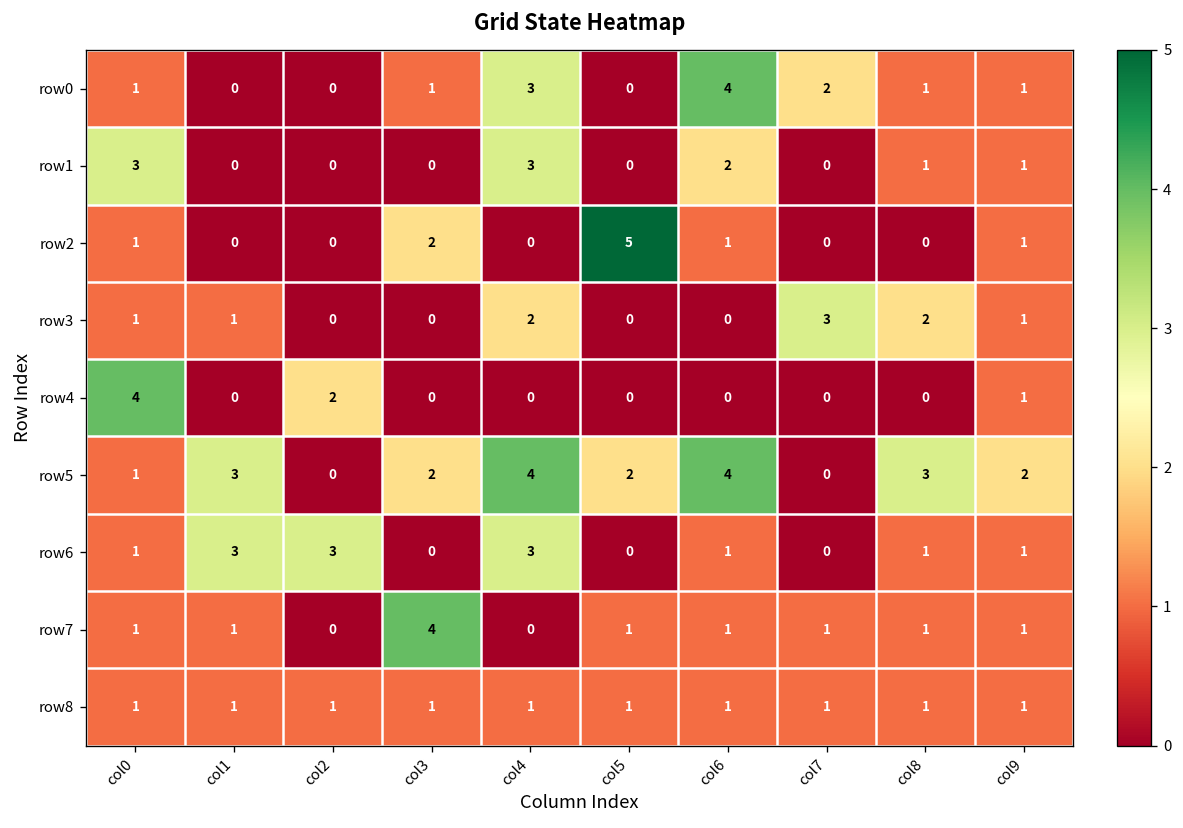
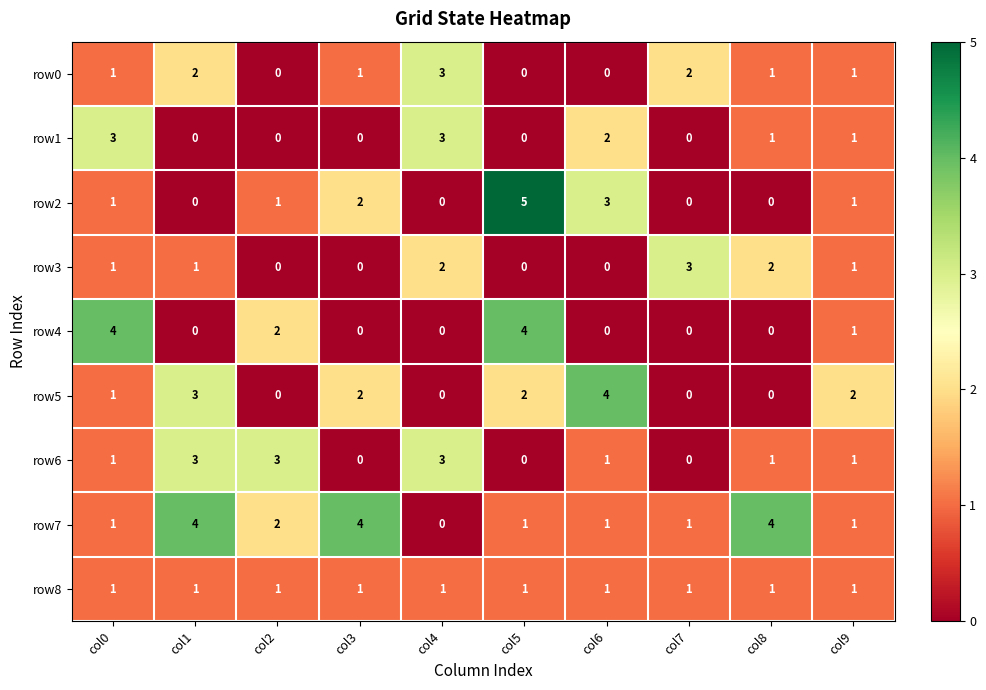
row0, col1: 0 -> 2
row0, col6: 4 -> 0
row2, col2: 0 -> 1
row2, col6: 1 -> 3
row4, col5: 0 -> 4
row5, col4: 4 -> 0
row5, col8: 3 -> 0
row7, col1: 1 -> 4
row7, col2: 0 -> 2
row7, col8: 1 -> 4
